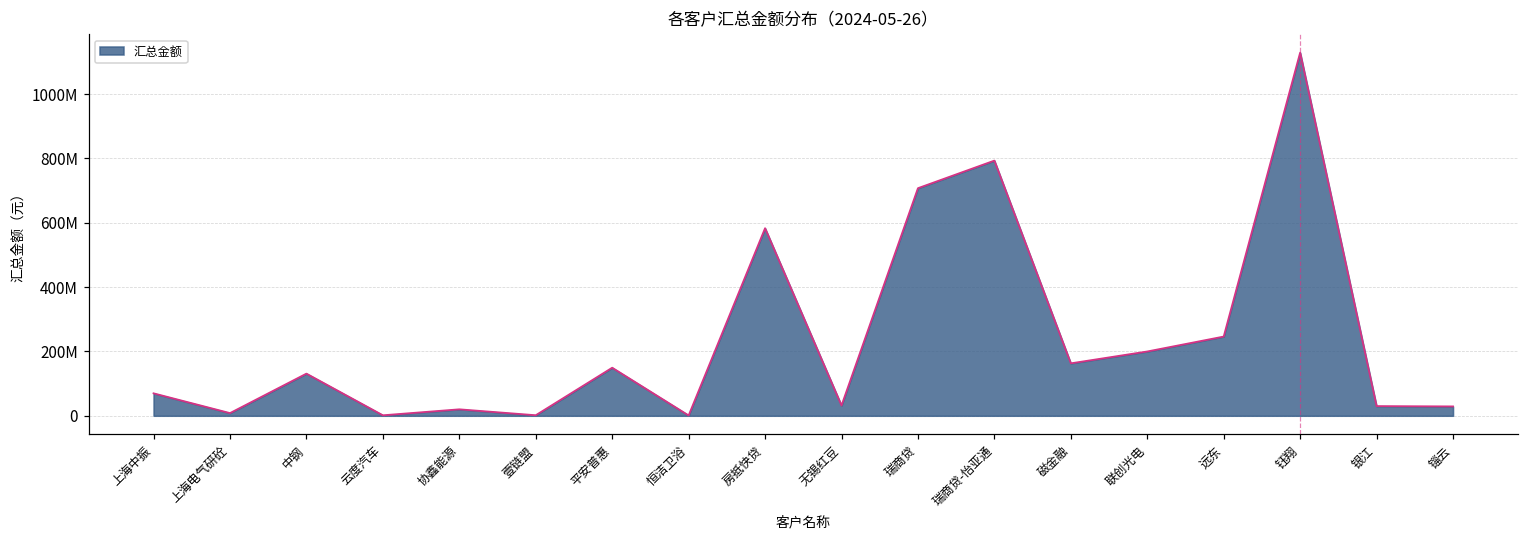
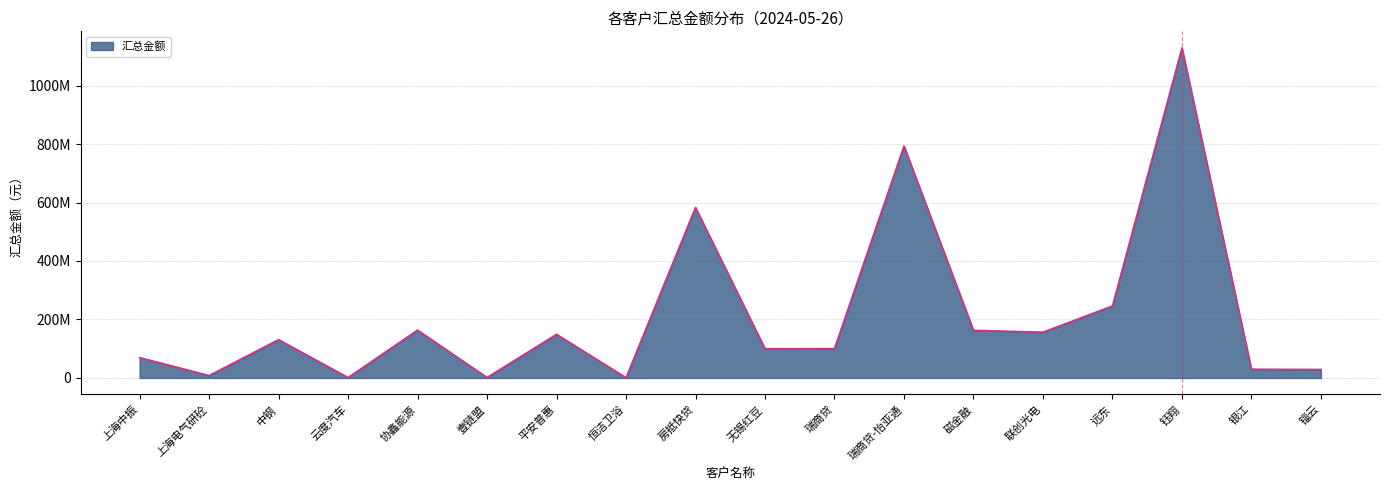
协鑫能源: 20000000 -> 160000000
无锡红豆: 30000000 -> 100000000
瑞商贷: 710000000 -> 100000000
联创光电: 200000000 -> 160000000
